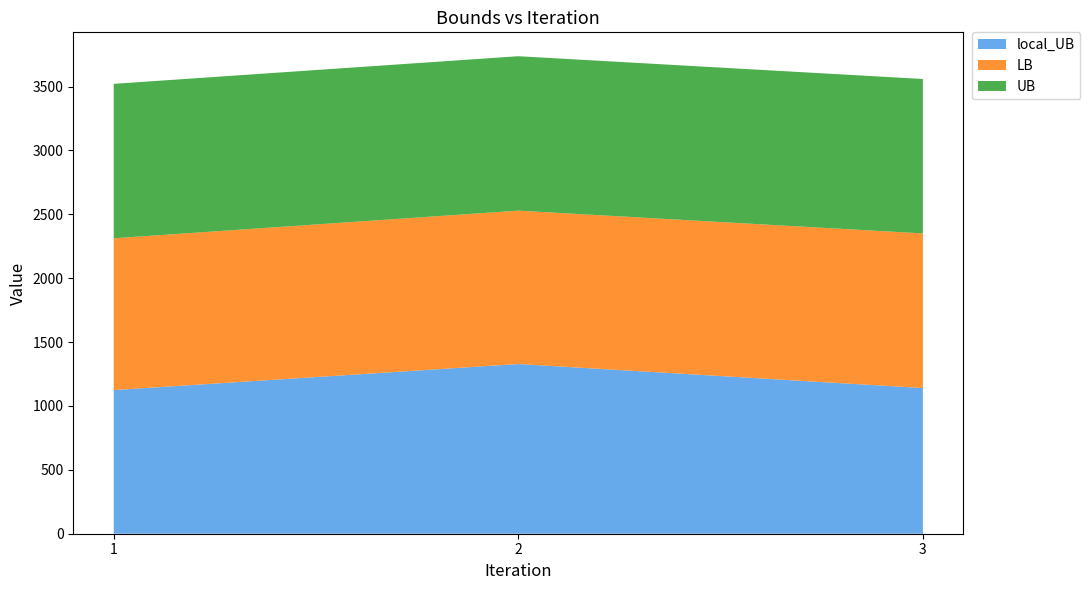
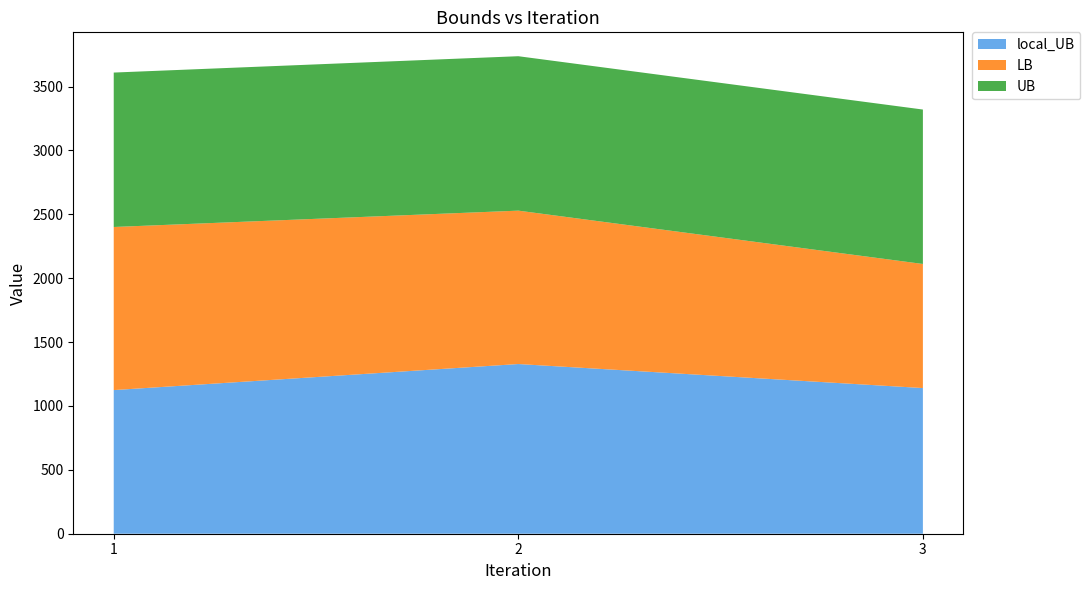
LB, 1: 1190 -> 1280
LB, 3: 1210 -> 970
